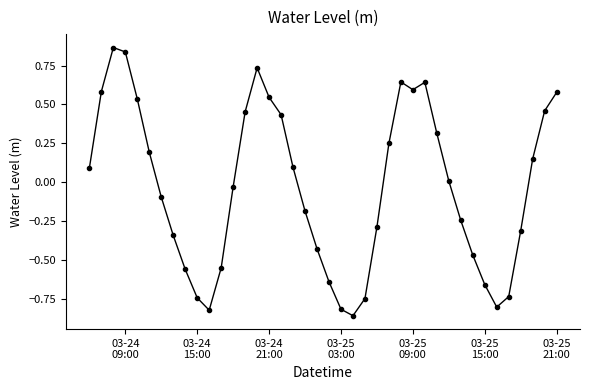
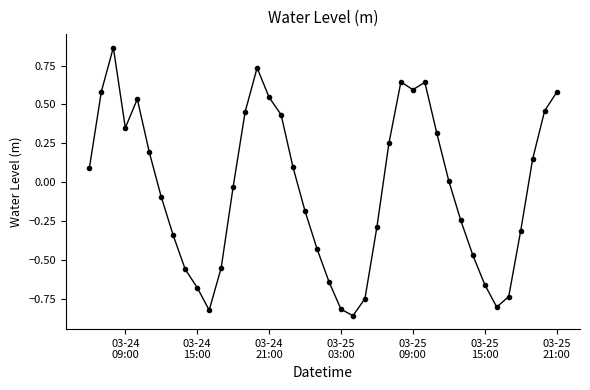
03-24 09:00: 0.84 -> 0.35
03-24 15:00: -0.75 -> -0.68
